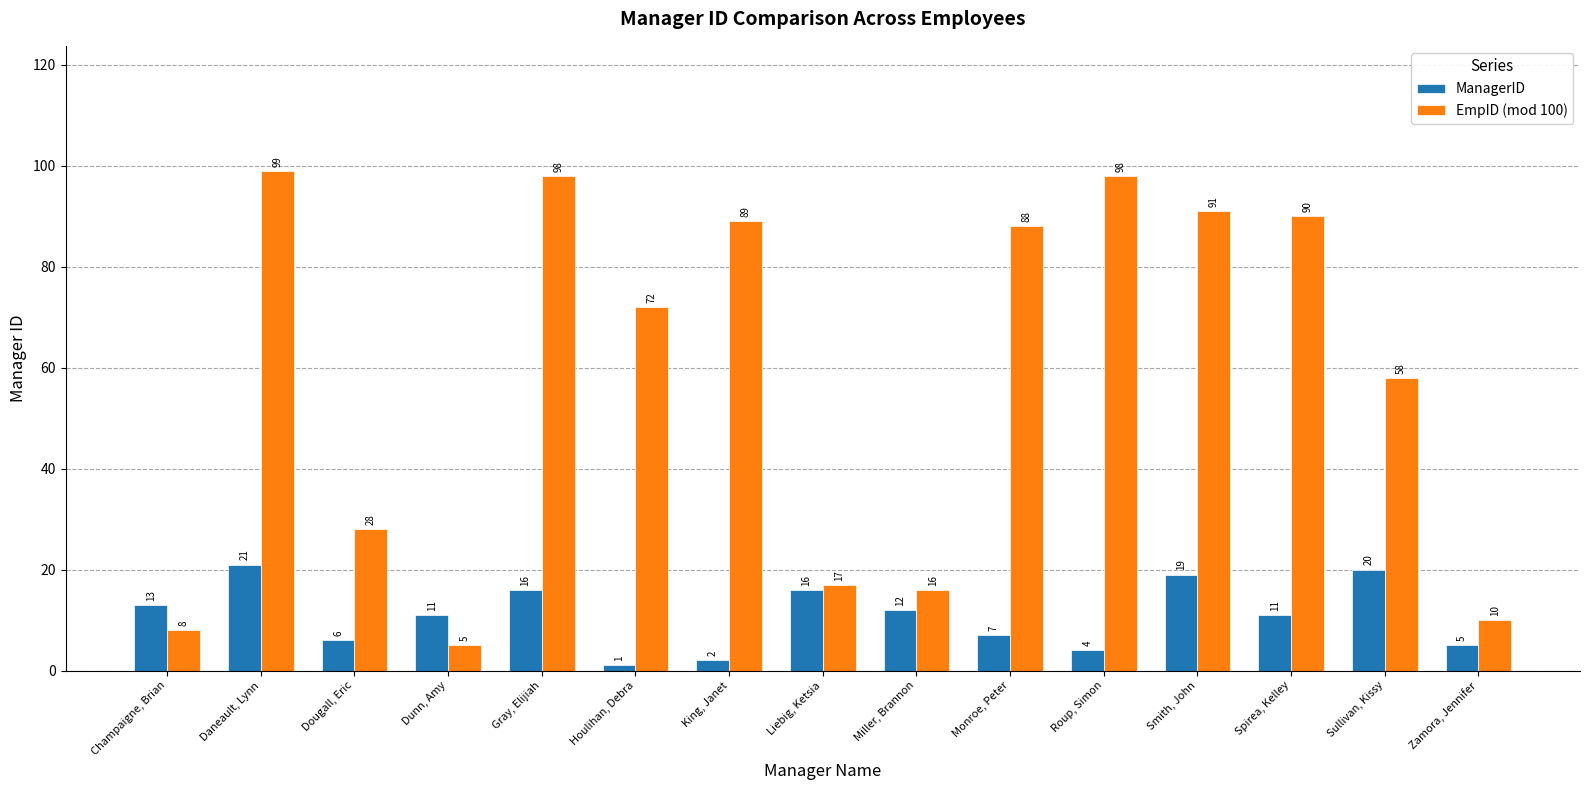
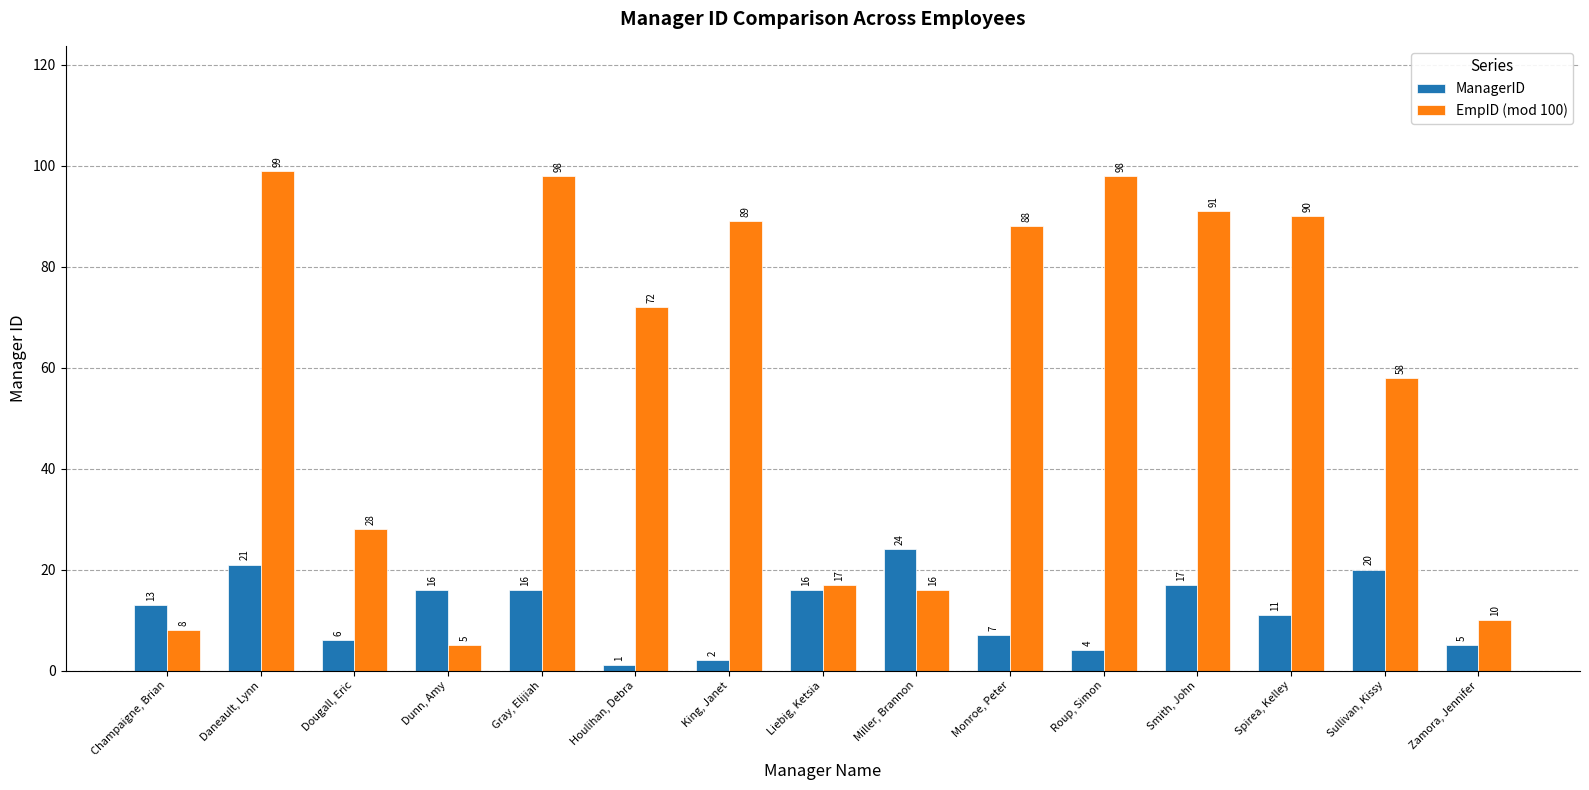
ManagerID, Dunn, Amy: 11 -> 16
ManagerID, Miller, Brannon: 12 -> 24
ManagerID, Smith, John: 19 -> 17
